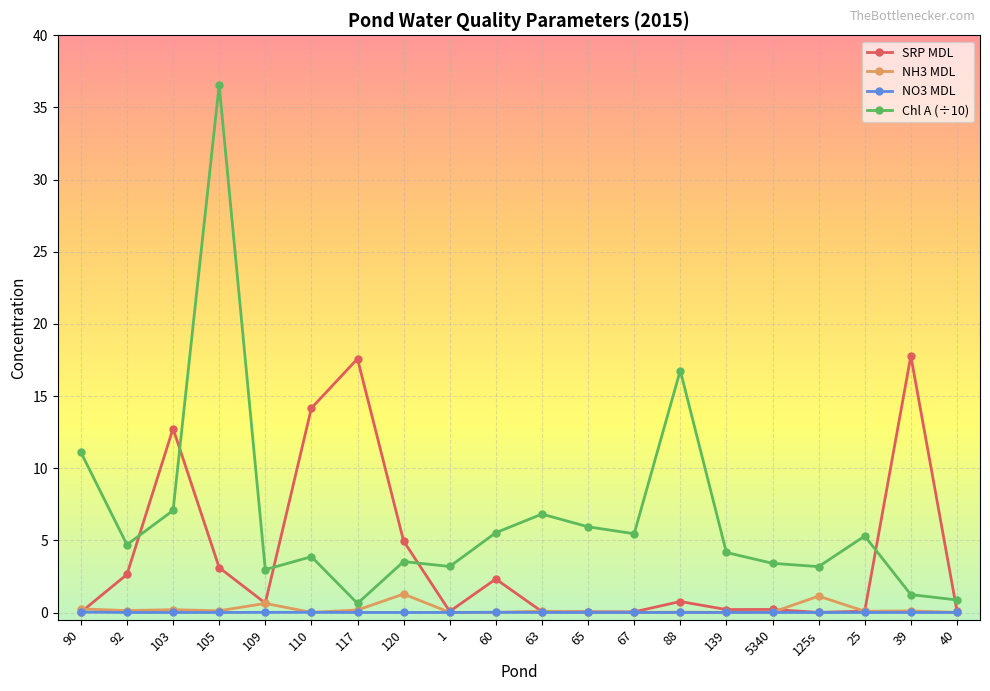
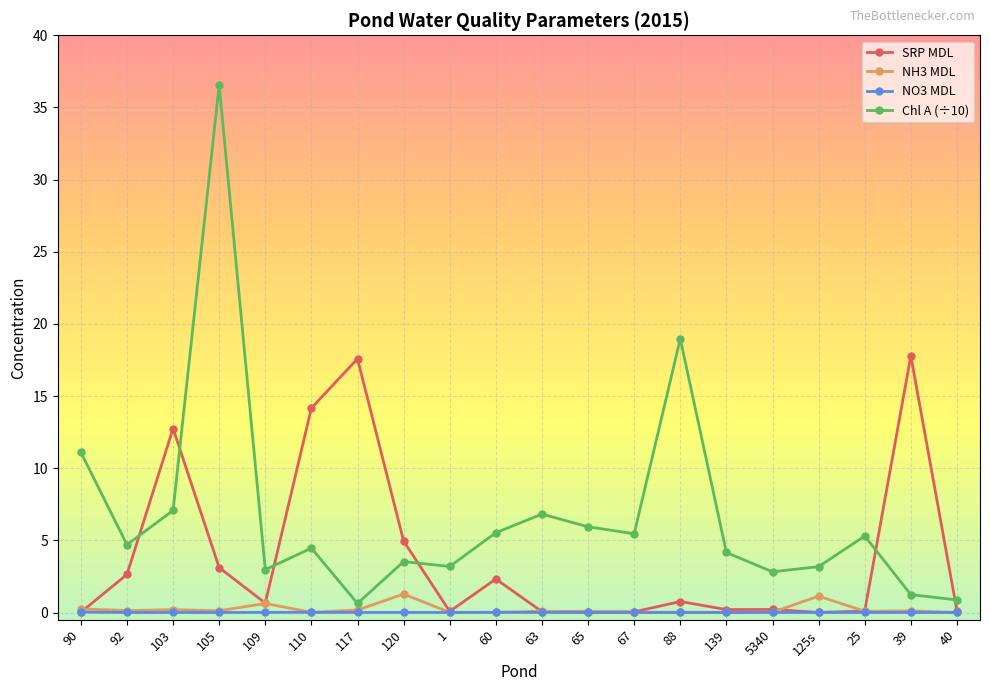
Chl A (÷10), 110: 3.9 -> 4.5
Chl A (÷10), 88: 16.8 -> 19.0
Chl A (÷10), 5340: 3.4 -> 2.8
